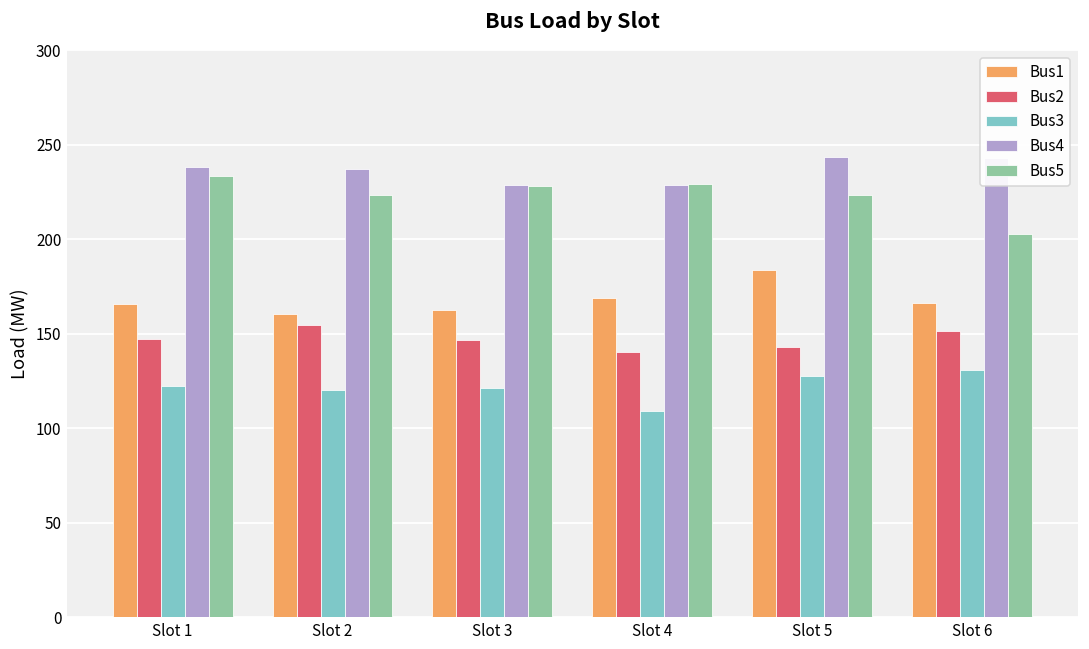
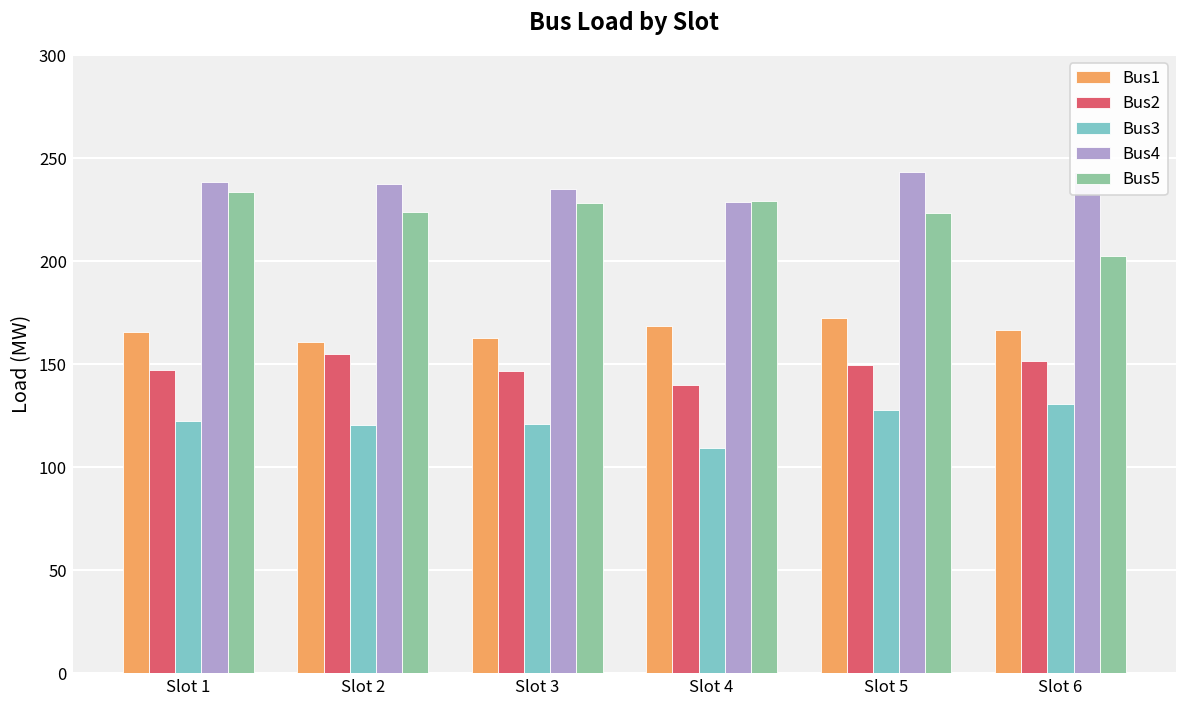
Bus4, Slot 3: 229 -> 235
Bus1, Slot 5: 184 -> 172
Bus2, Slot 5: 143 -> 150
